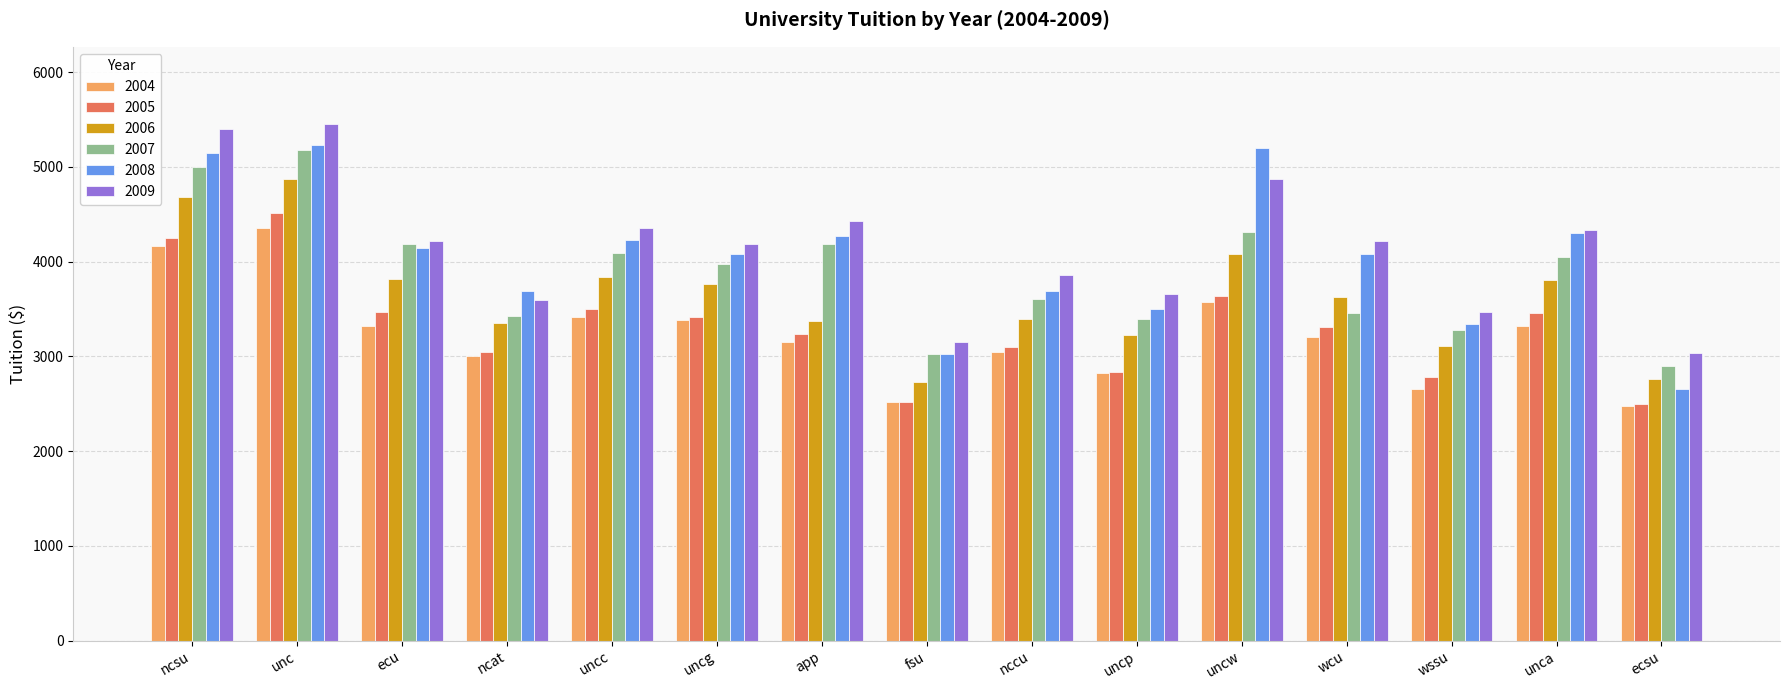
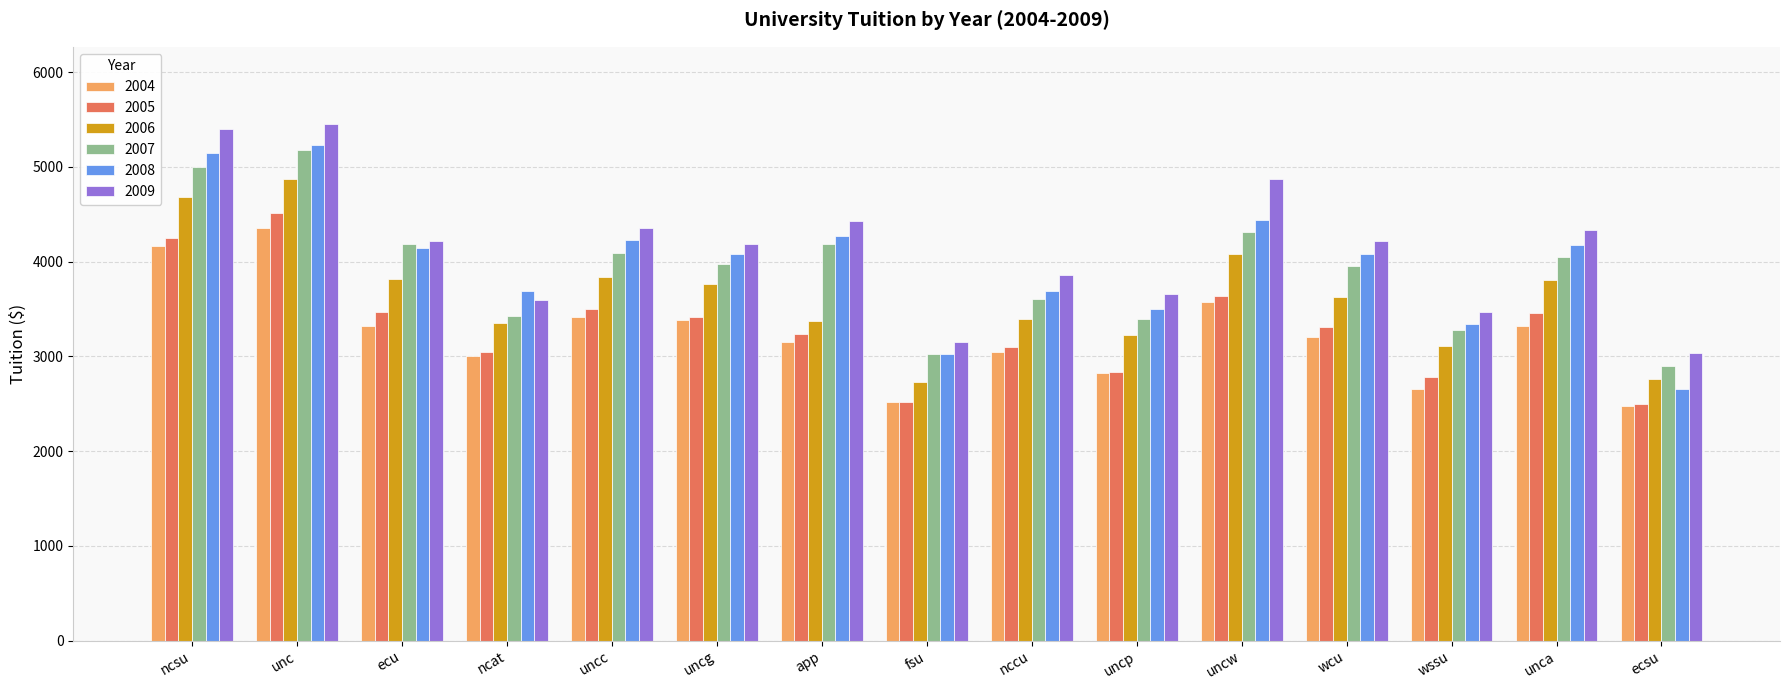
2008, uncw: 5200 -> 4400
2007, wcu: 3500 -> 4000
2008, unca: 4300 -> 4200
